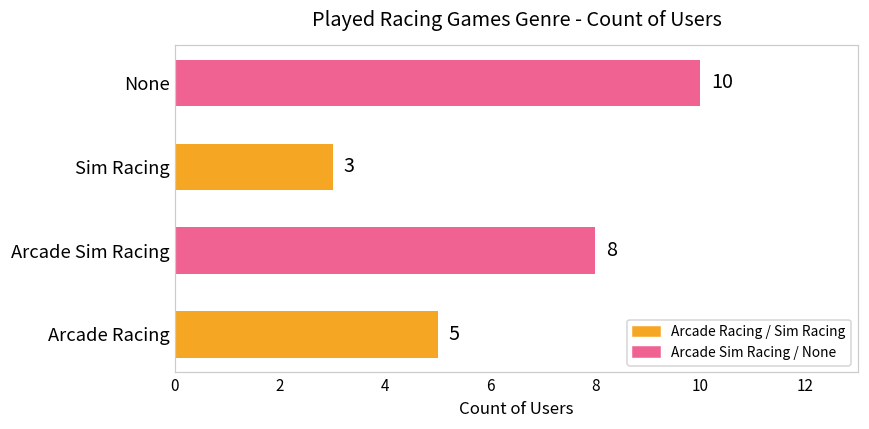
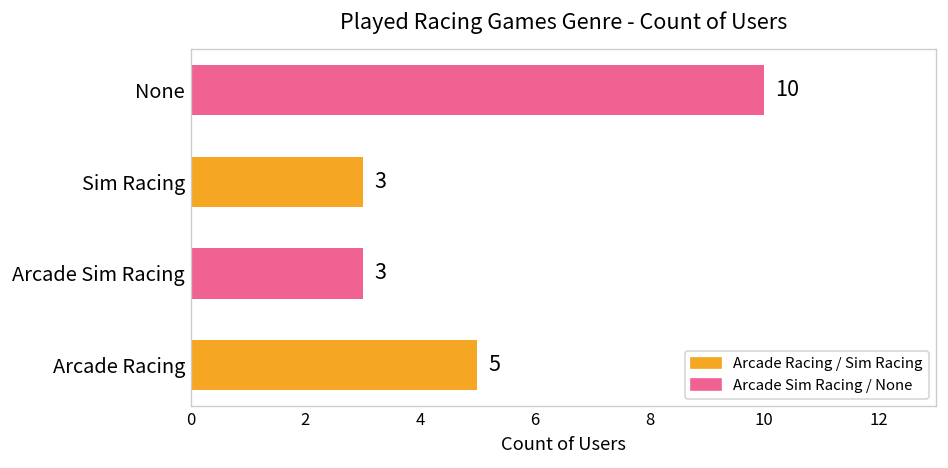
Arcade Sim Racing: 8 -> 3
